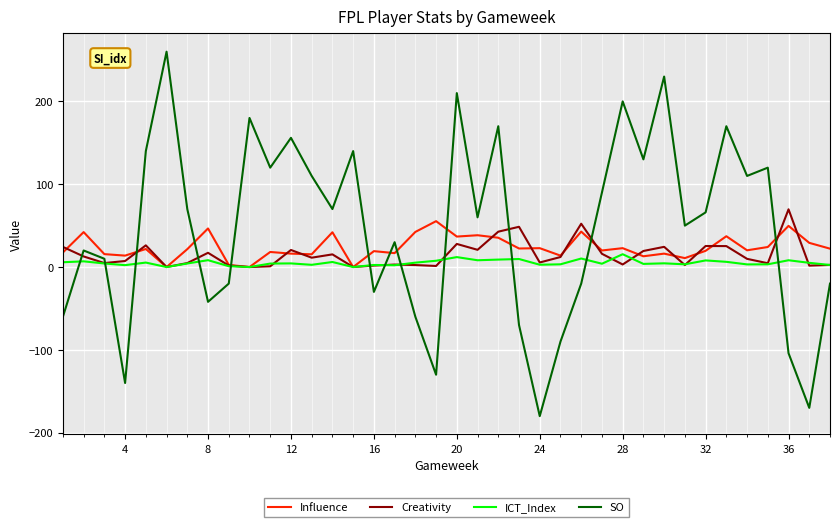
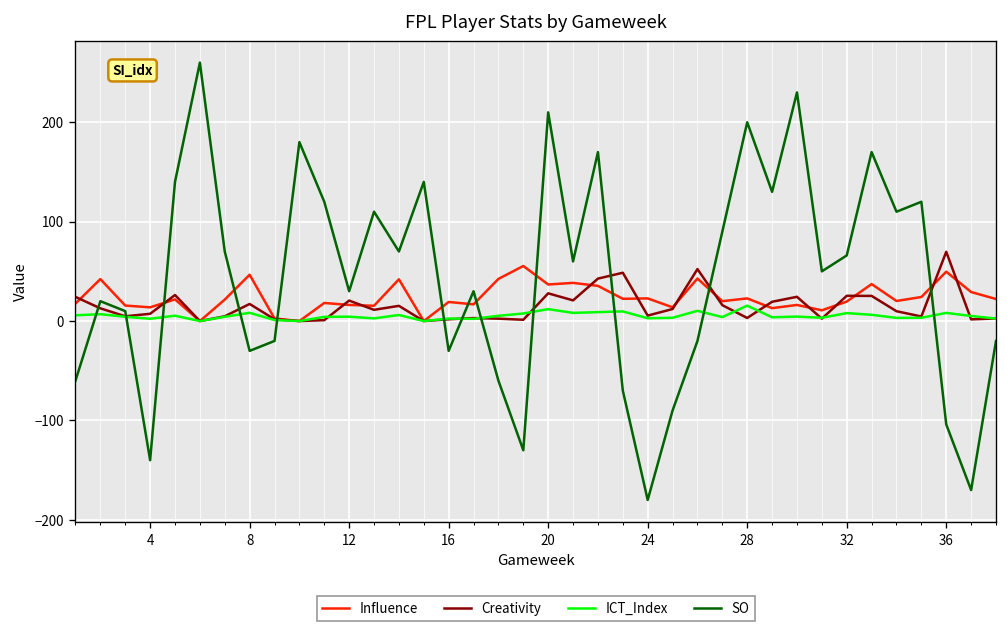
SO, 8: -40 -> -30
SO, 12: 160 -> 30
